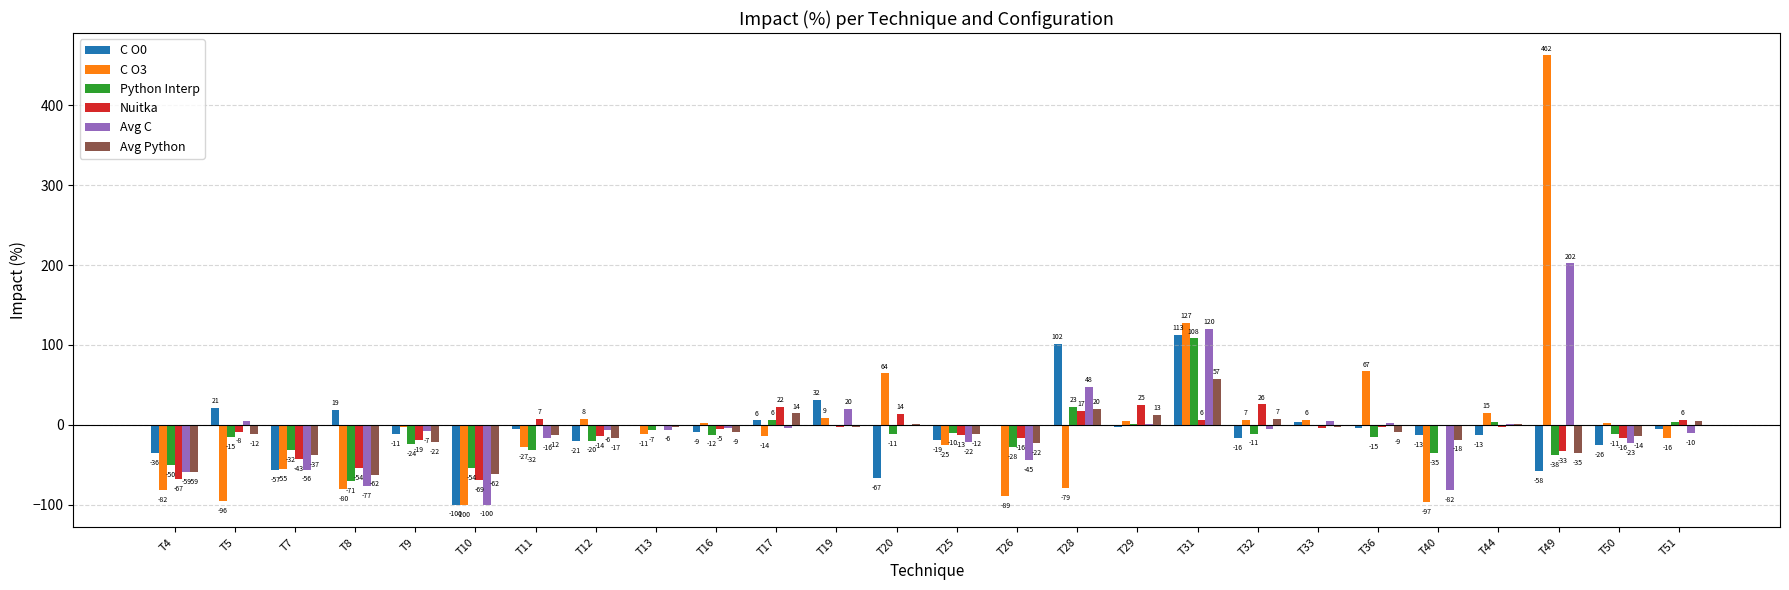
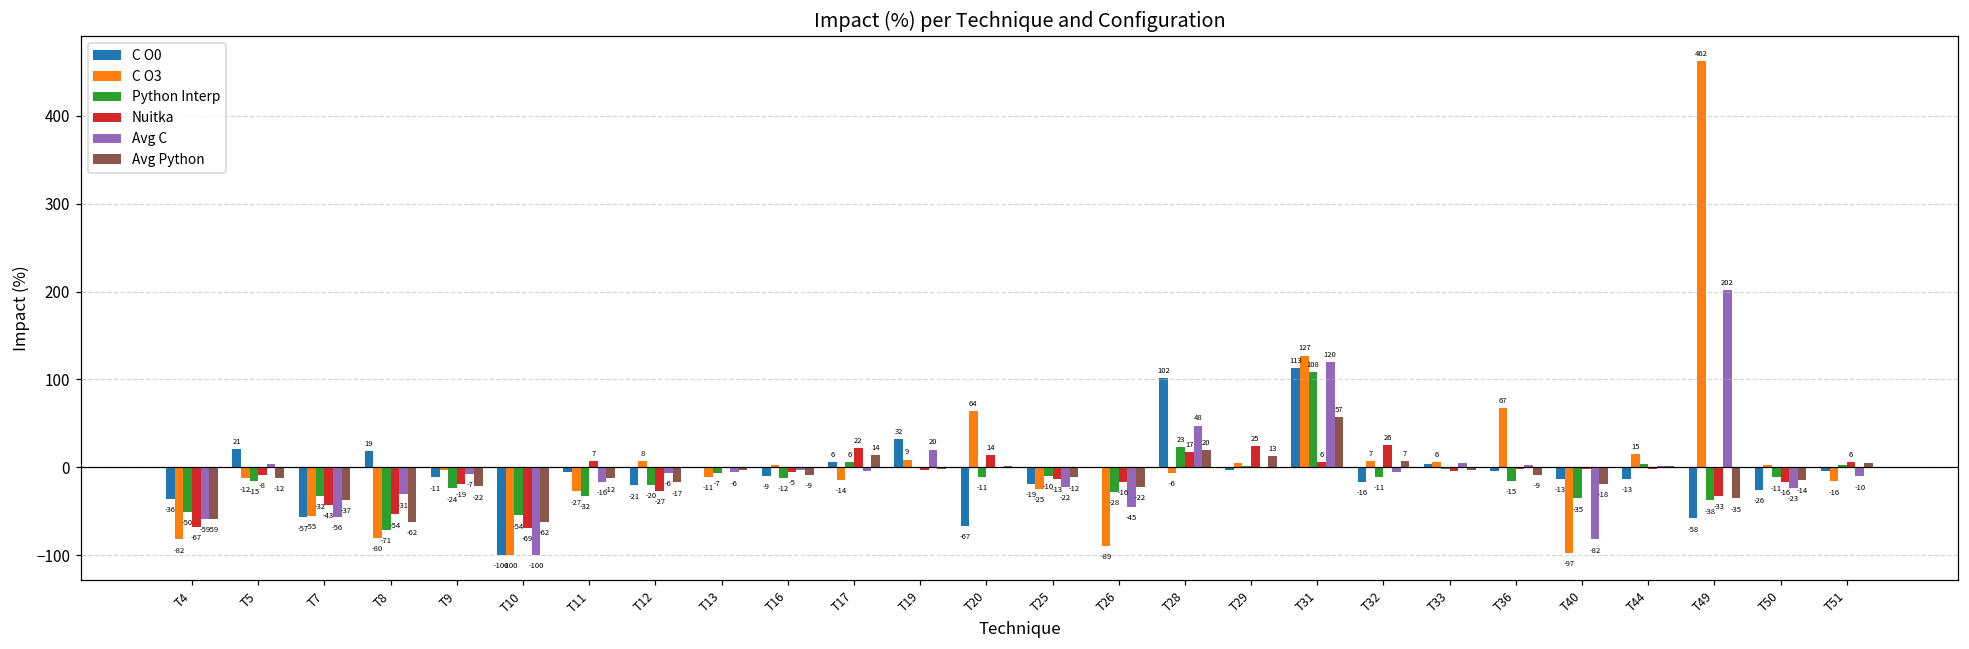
C O3, T5: -96 -> -12
Avg C, T8: -77 -> -31
Nuitka, T12: -14 -> -27
C O3, T28: -79 -> -6
